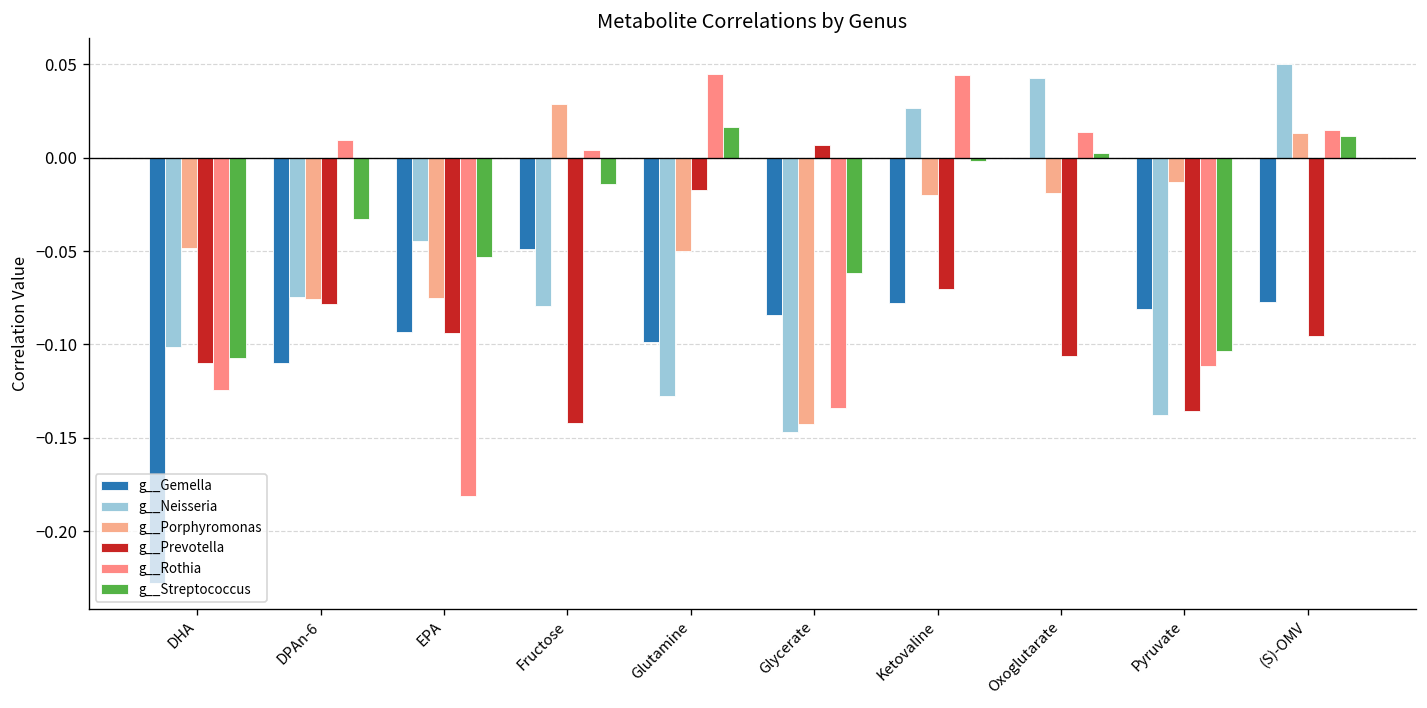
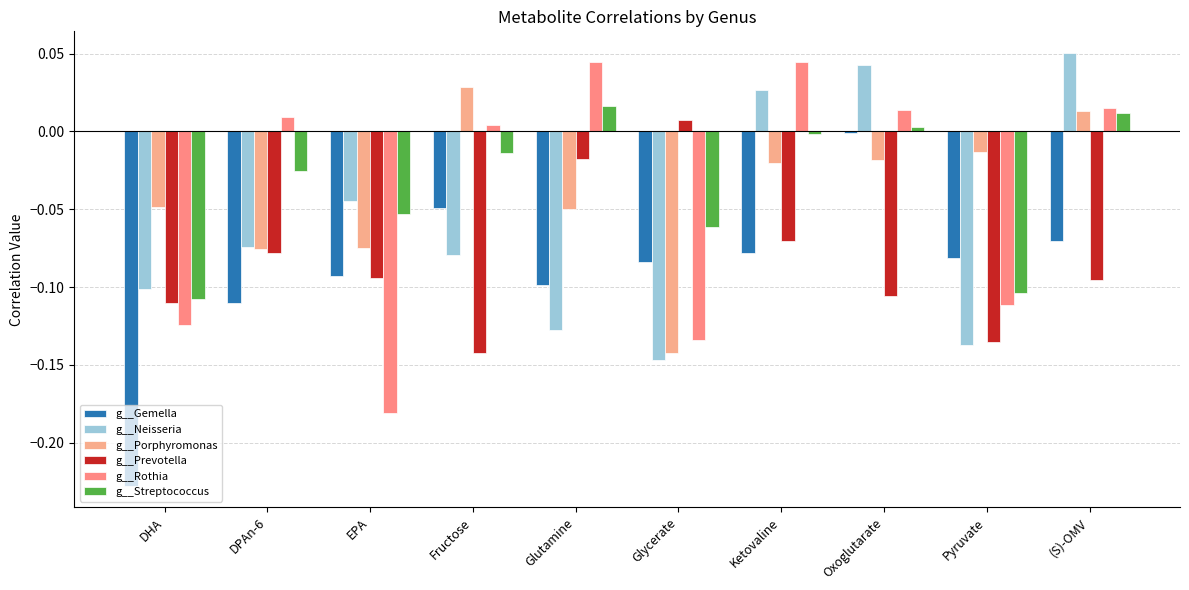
g__Streptococcus, DPAn-6: -0.033 -> -0.026
g__Gemella, (S)-OMV: -0.077 -> -0.071
